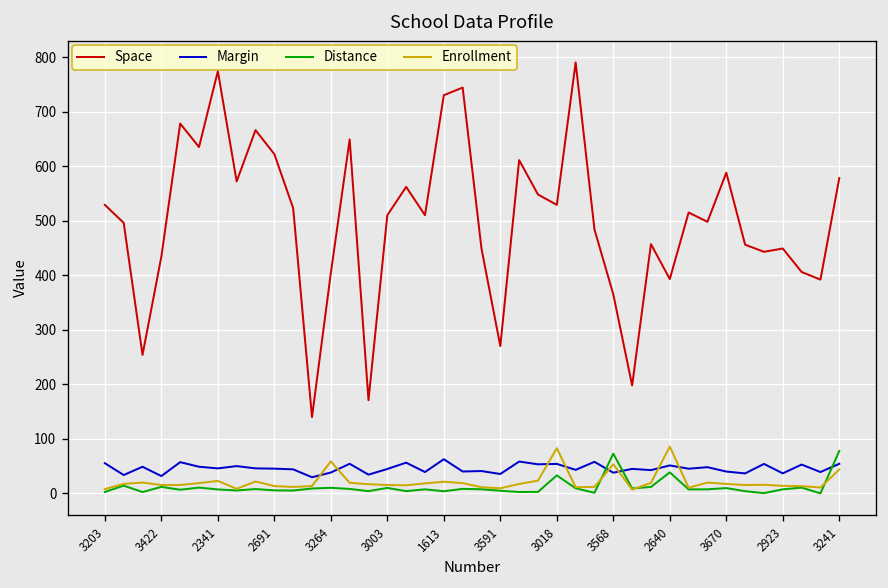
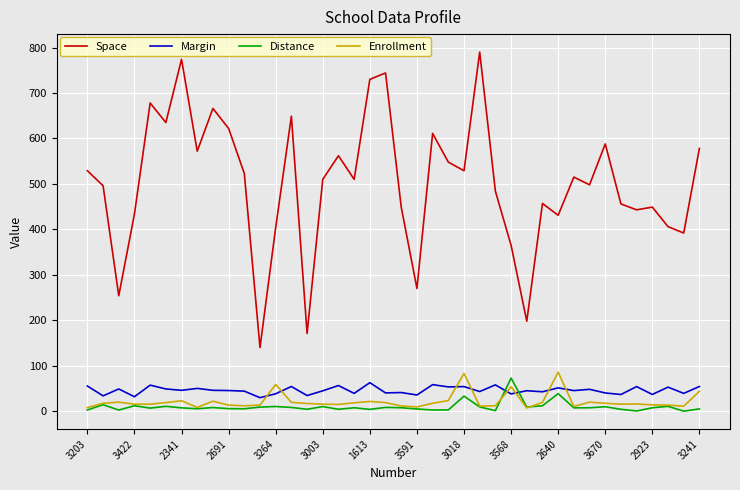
Space, 2640: 390 -> 430
Distance, 3241: 80 -> 10
